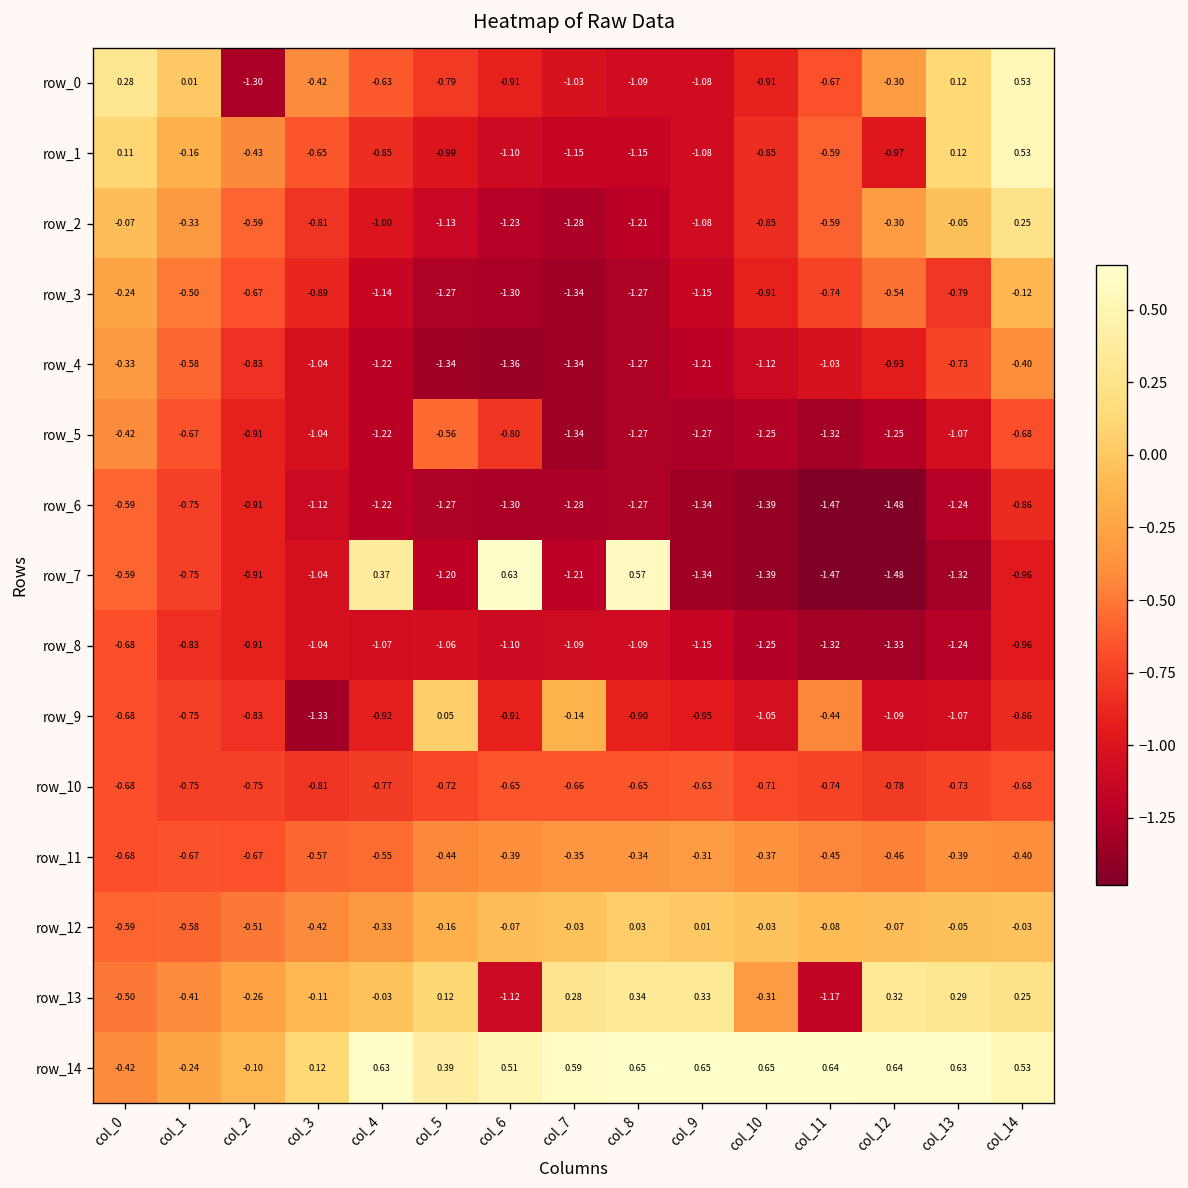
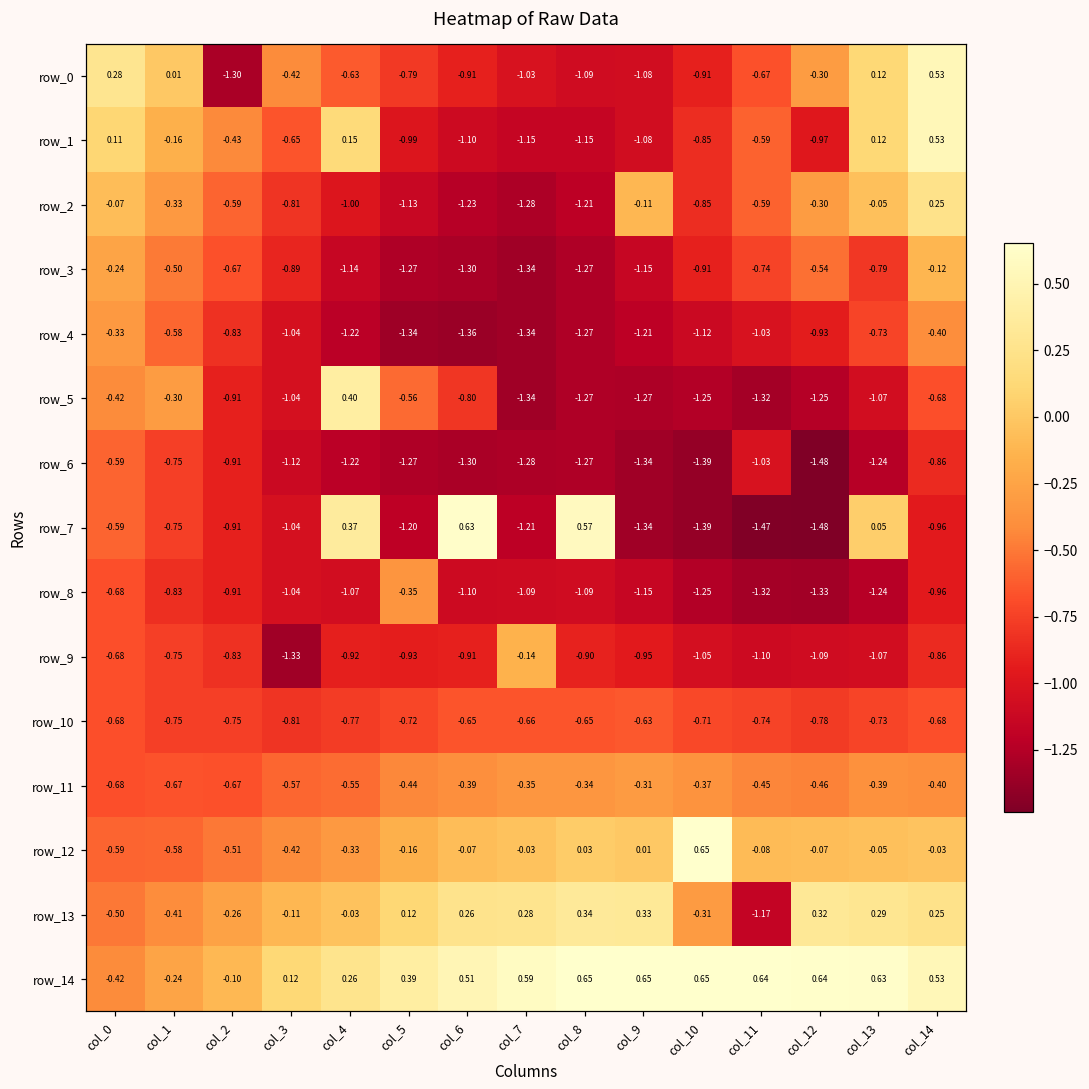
row_1, col_4: -0.85 -> 0.15
row_2, col_9: -1.08 -> -0.11
row_5, col_1: -0.67 -> -0.30
row_5, col_4: -1.22 -> 0.40
row_6, col_11: -1.47 -> -1.03
row_7, col_13: -1.32 -> 0.05
row_8, col_5: -1.06 -> -0.35
row_9, col_5: 0.05 -> -0.93
row_9, col_11: -0.44 -> -1.10
row_12, col_10: -0.03 -> 0.65
row_13, col_6: -1.12 -> 0.26
row_14, col_4: 0.63 -> 0.26
